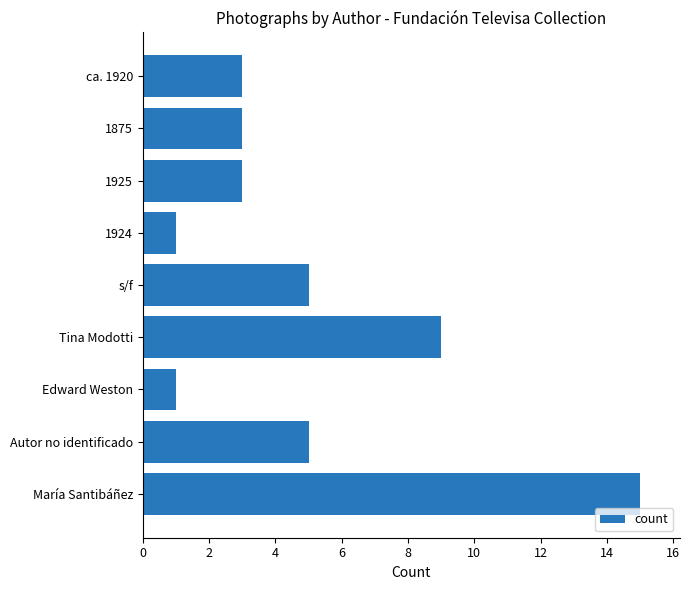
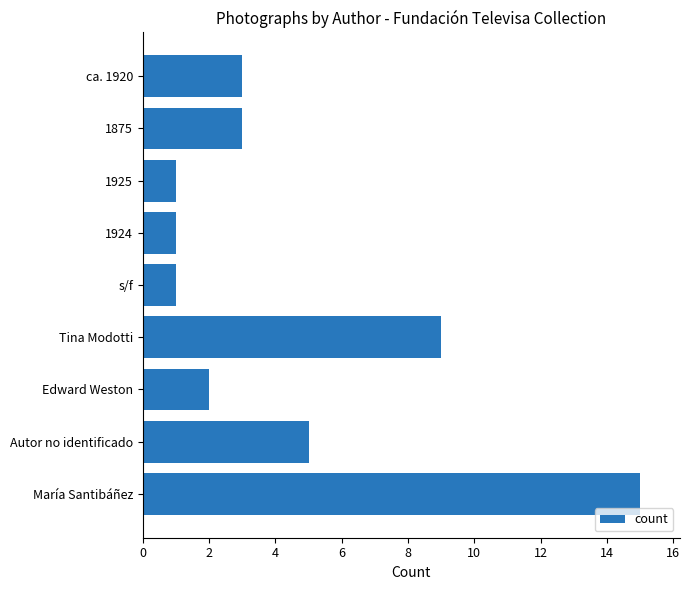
1925: 3 -> 1
s/f: 5 -> 1
Edward Weston: 1 -> 2
